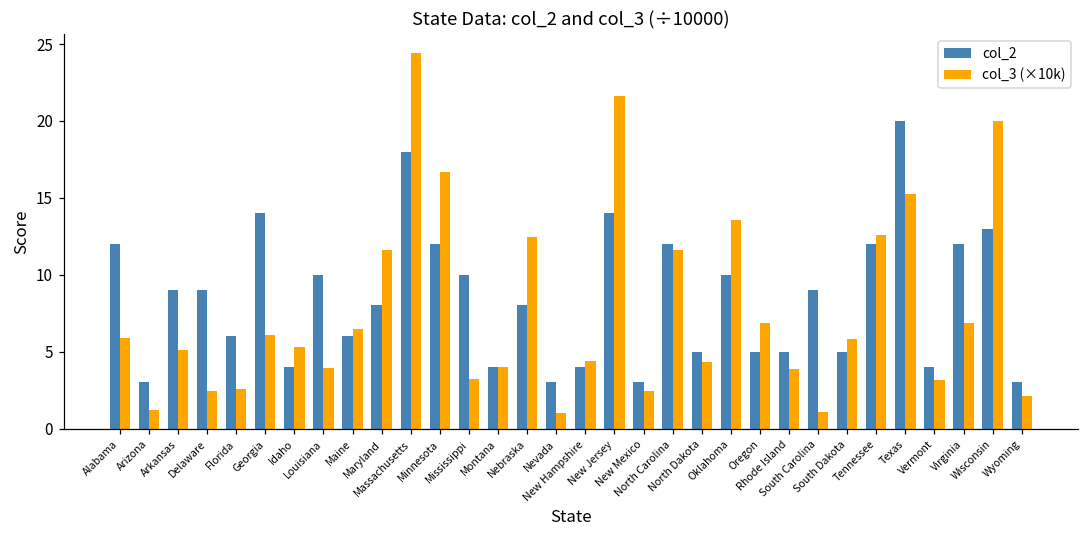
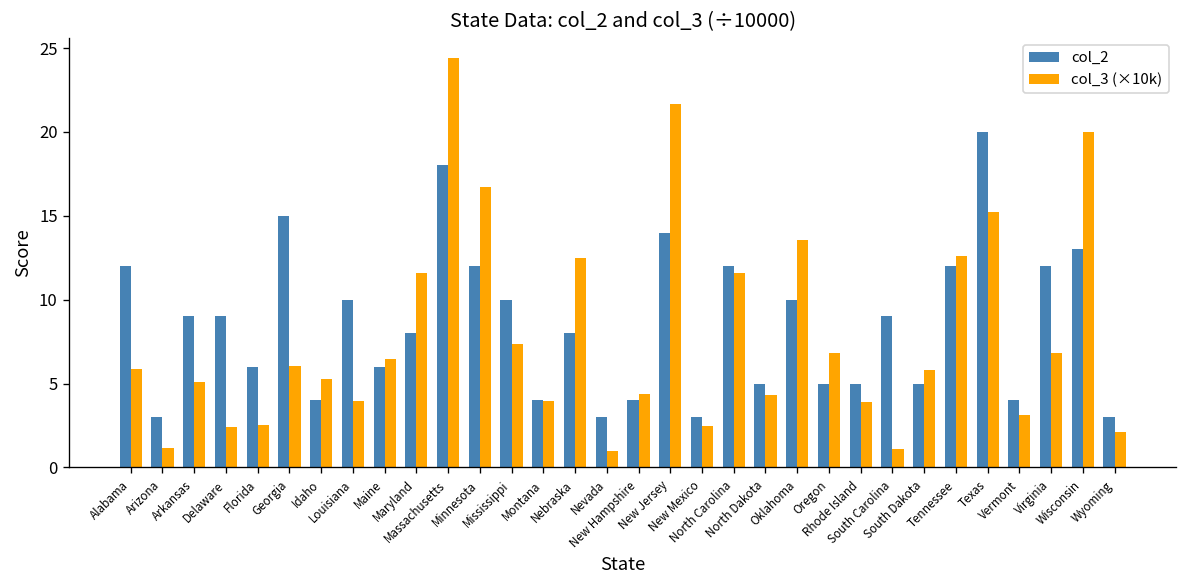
col_2, Georgia: 14 -> 15
col_3 (×10k), Mississippi: 3.2 -> 7.3
